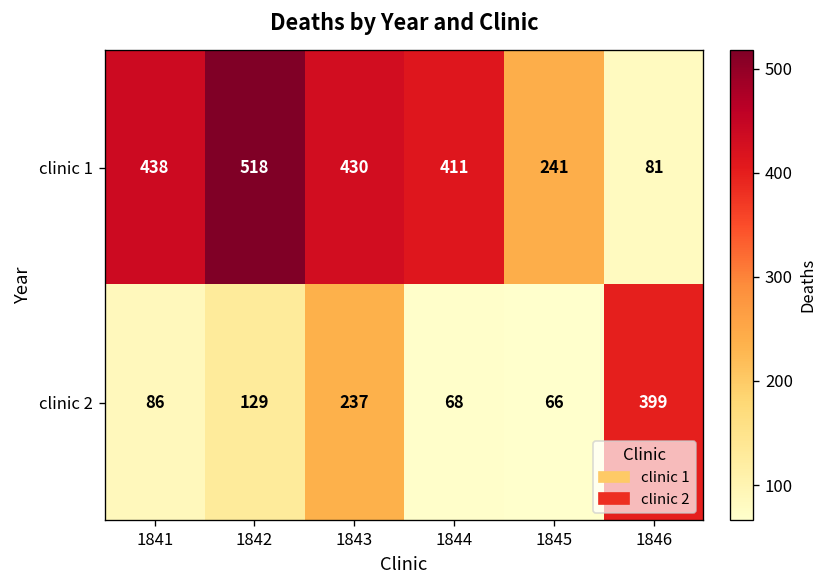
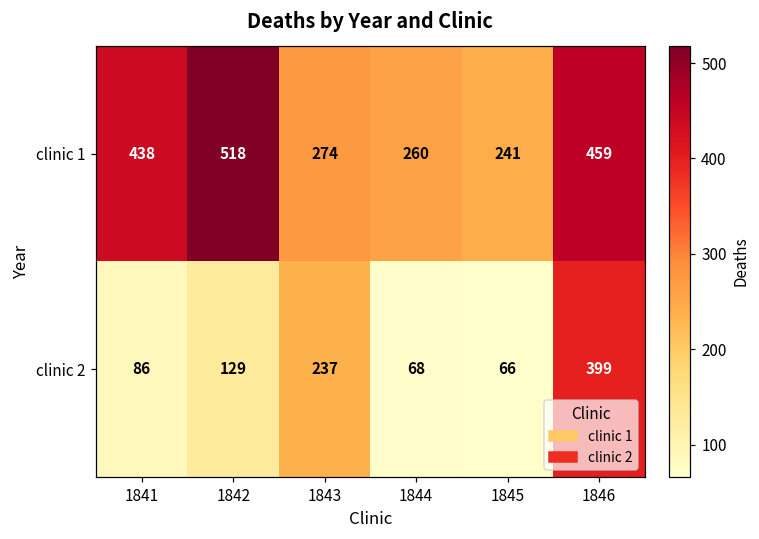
clinic 1, 1843: 430 -> 274
clinic 1, 1844: 411 -> 260
clinic 1, 1846: 81 -> 459
